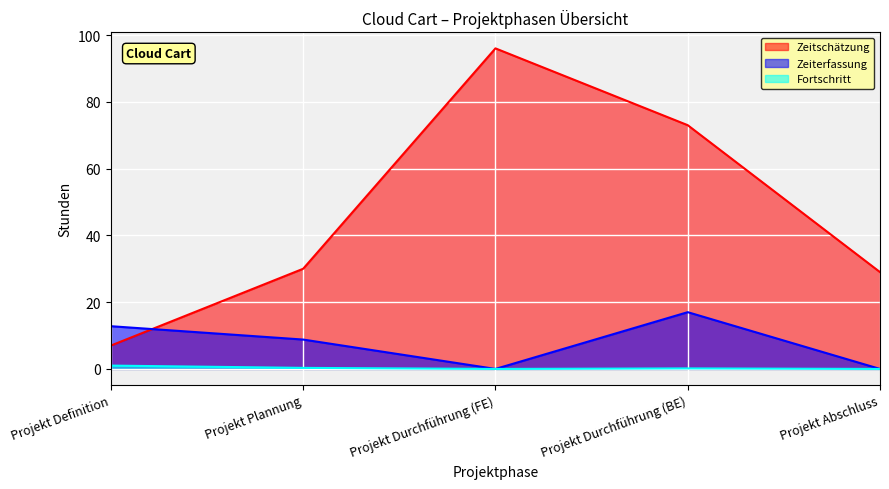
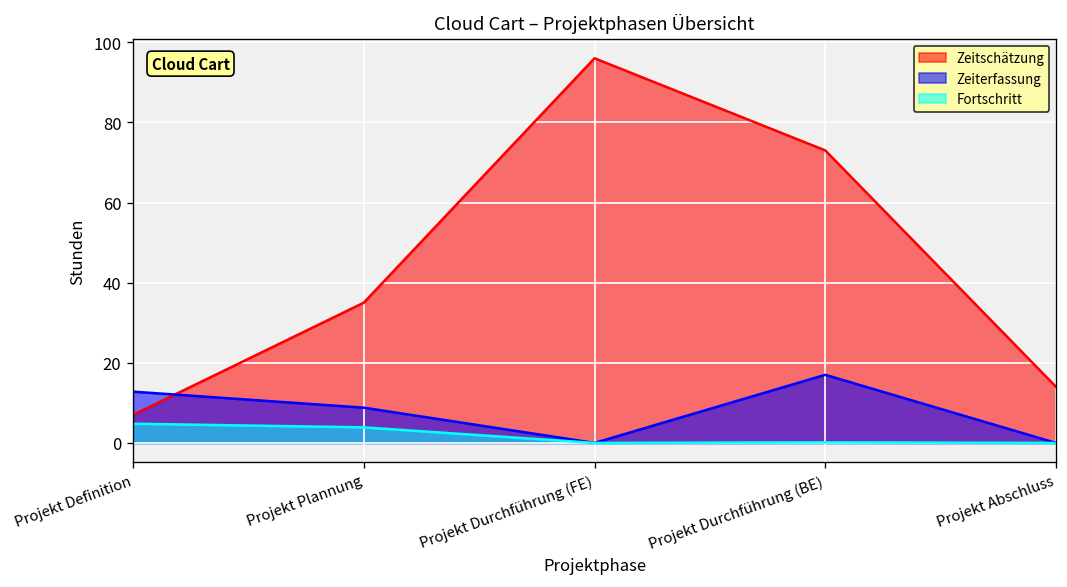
Fortschritt, Projekt Definition: 1 -> 5
Zeitschätzung, Projekt Plannung: 30 -> 35
Fortschritt, Projekt Plannung: 0 -> 4
Zeitschätzung, Projekt Abschluss: 29 -> 14
